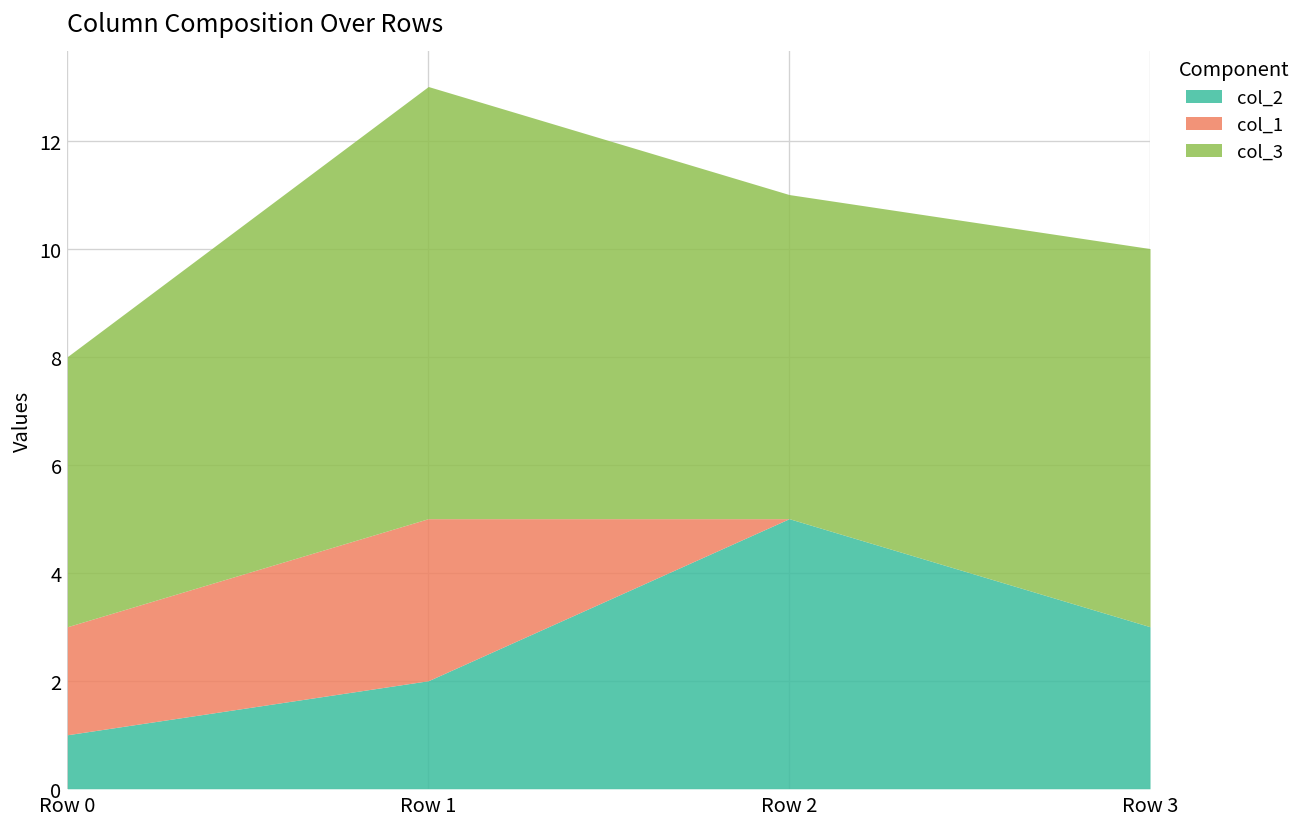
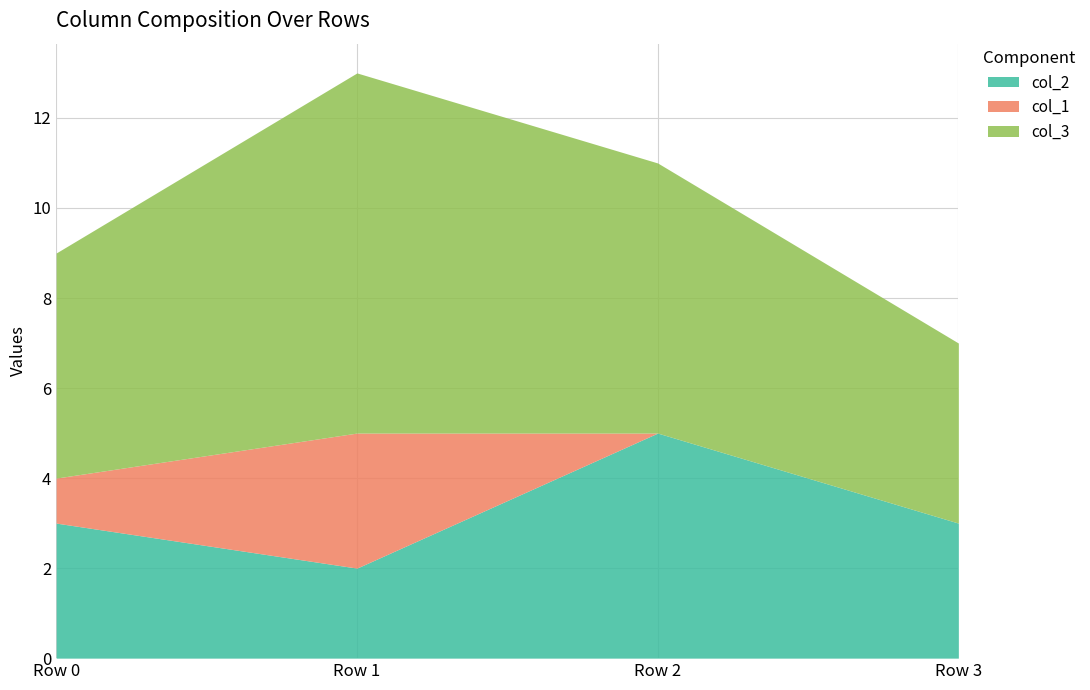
col_2, Row 0: 1 -> 3
col_1, Row 0: 2 -> 1
col_3, Row 3: 7 -> 4
